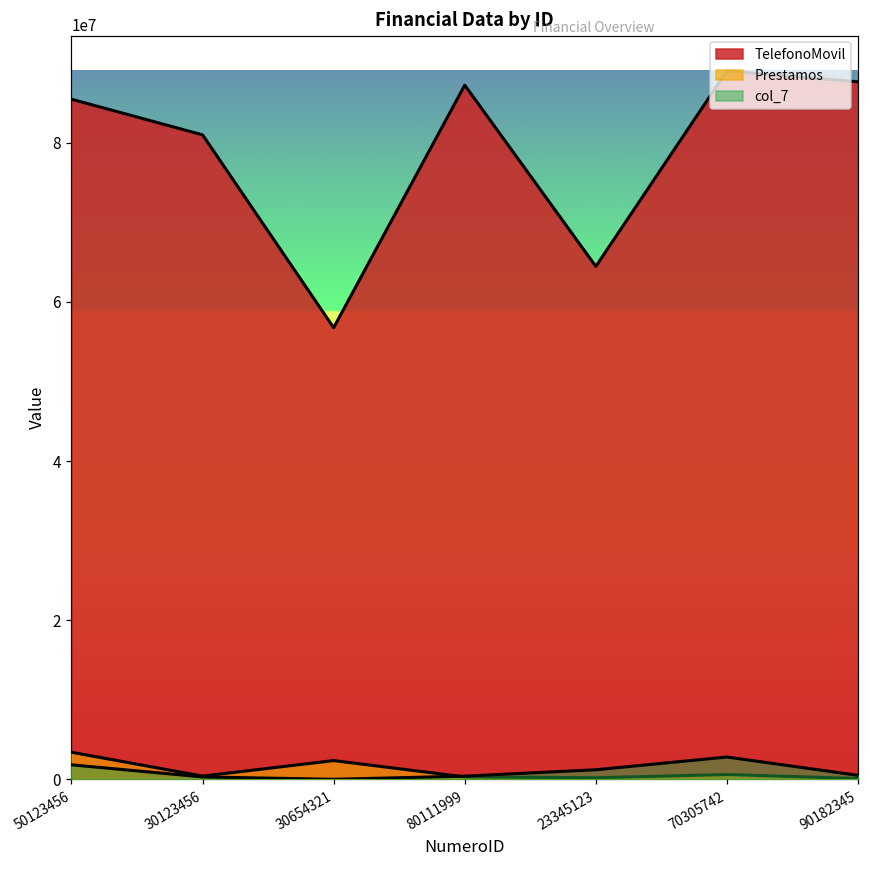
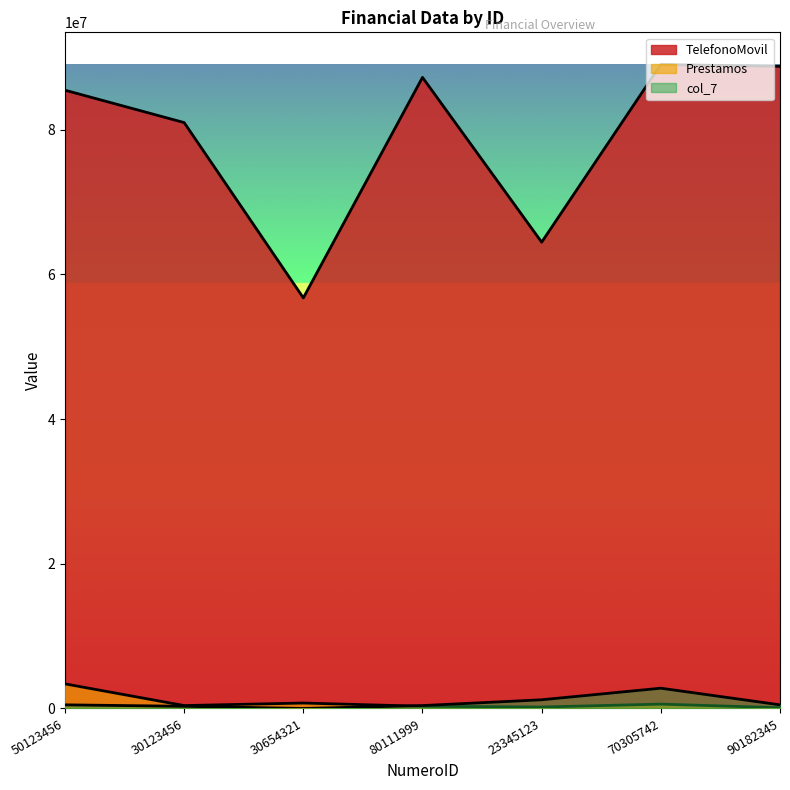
col_7, 50123456: 2000000 -> 1000000
Prestamos, 30654321: 2000000 -> 1000000
TelefonoMovil, 90182345: 88000000 -> 89000000
